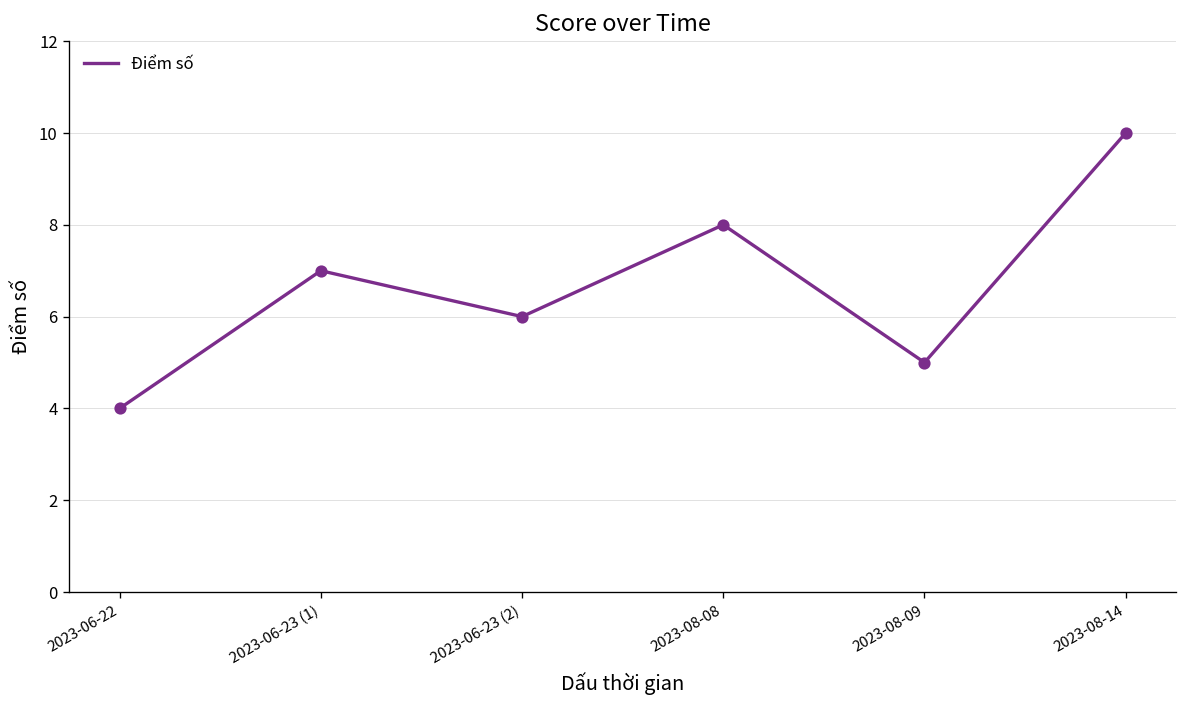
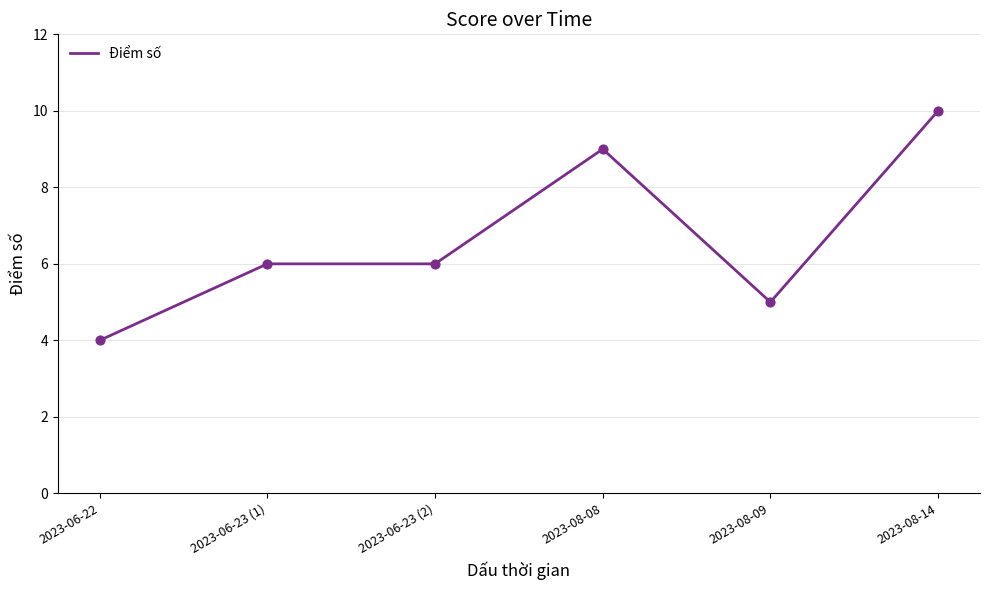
2023-06-23 (1): 7 -> 6
2023-08-08: 8 -> 9
